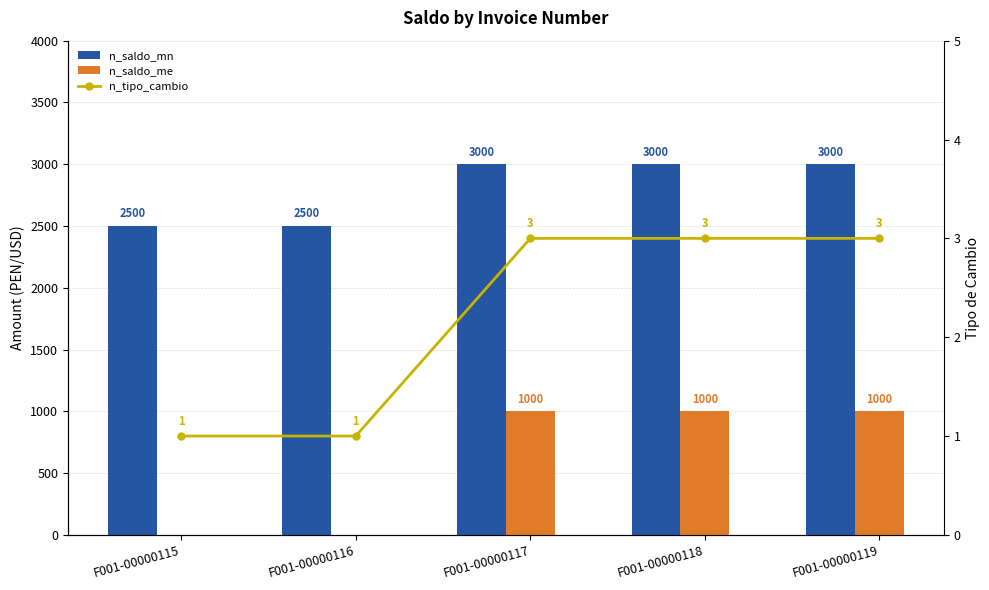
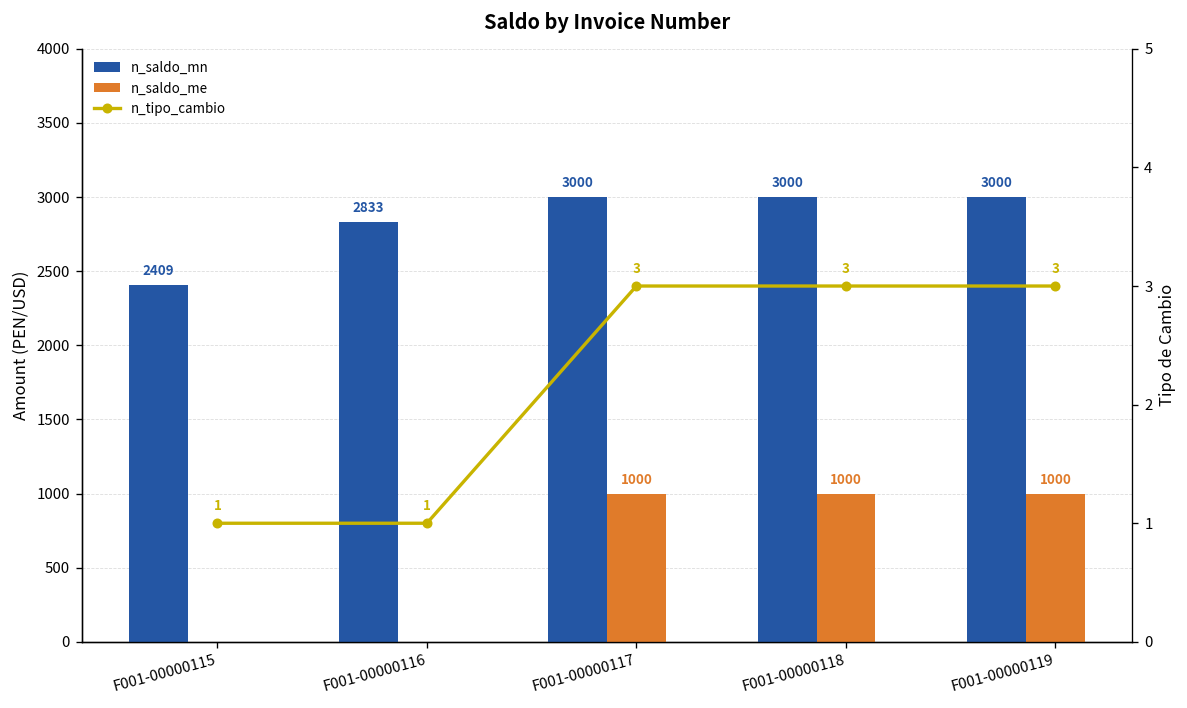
n_saldo_mn, F001-00000115: 2500 -> 2409
n_saldo_mn, F001-00000116: 2500 -> 2833
